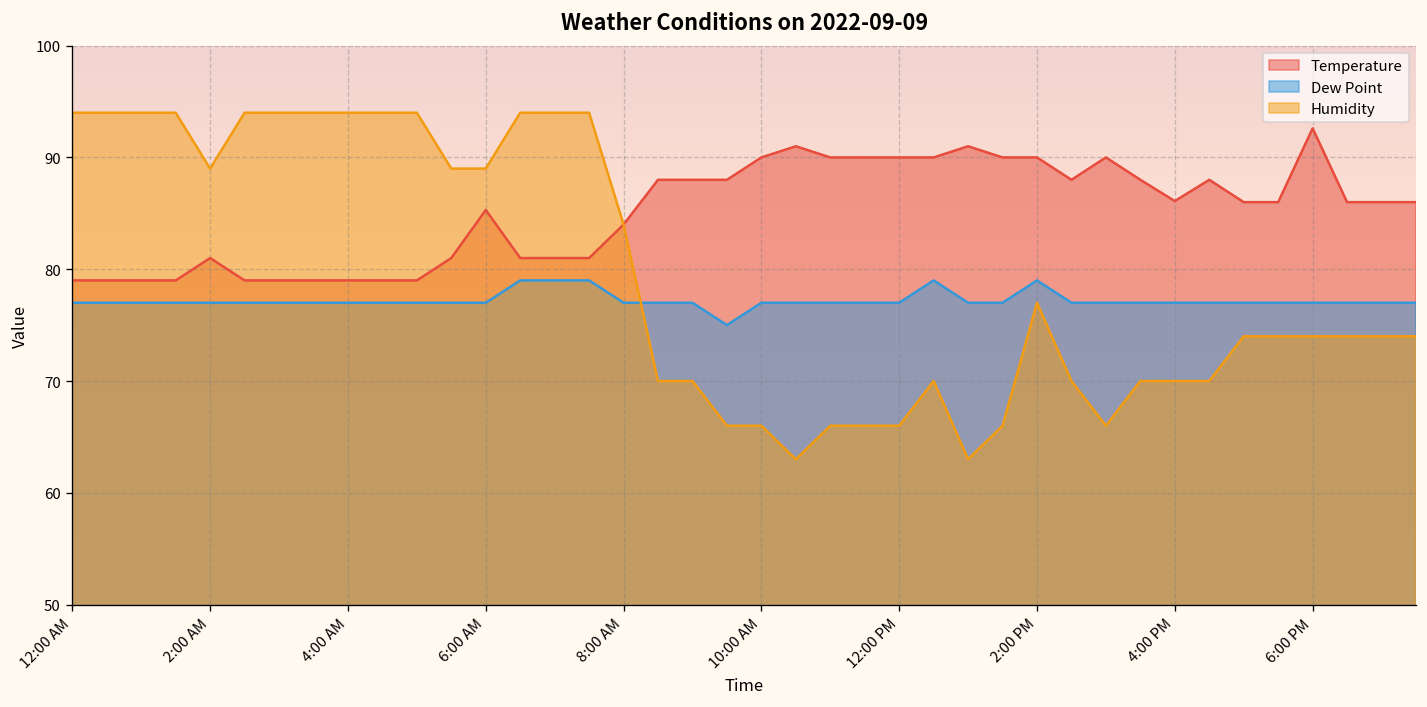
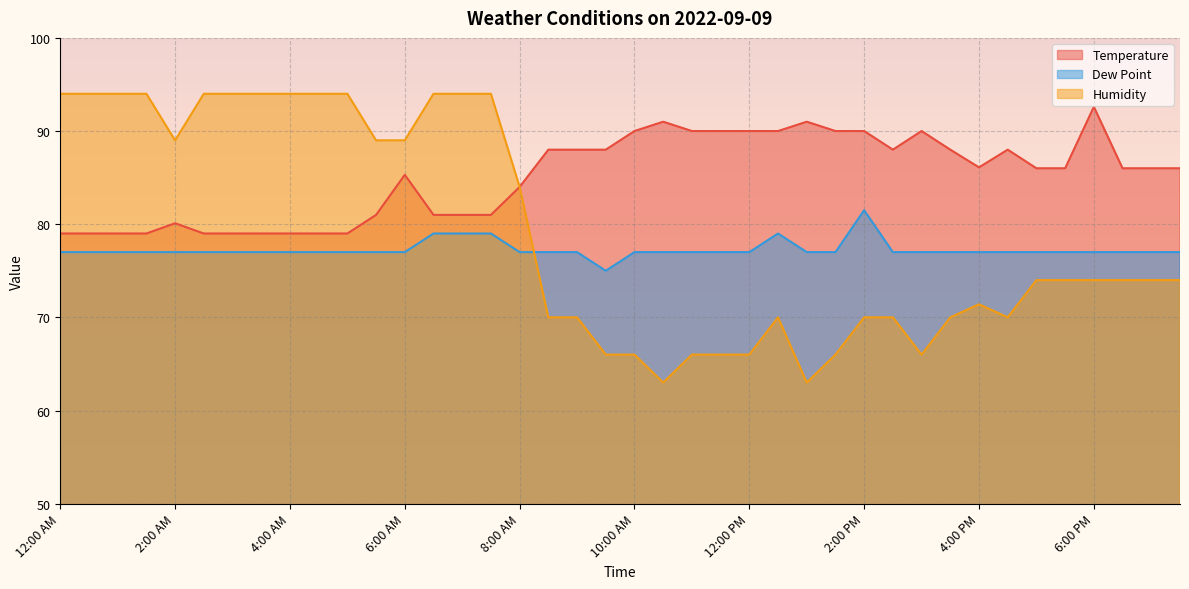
Temperature, 2:00 AM: 81 -> 80
Dew Point, 2:00 PM: 79 -> 82
Humidity, 2:00 PM: 77 -> 70
Humidity, 4:00 PM: 70 -> 71
